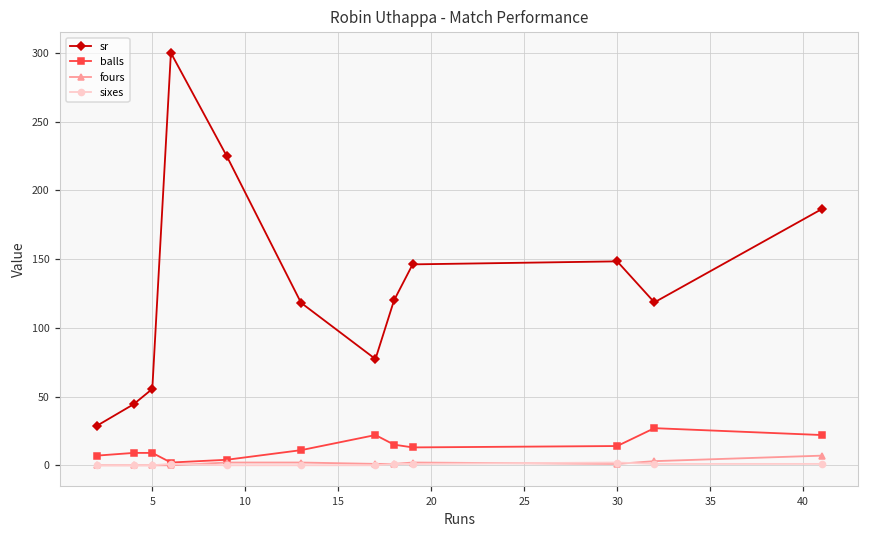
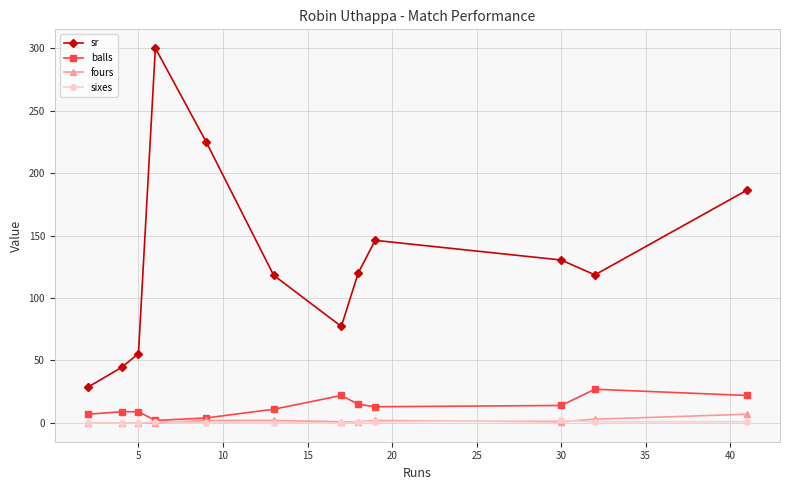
sr, 30: 148 -> 130
